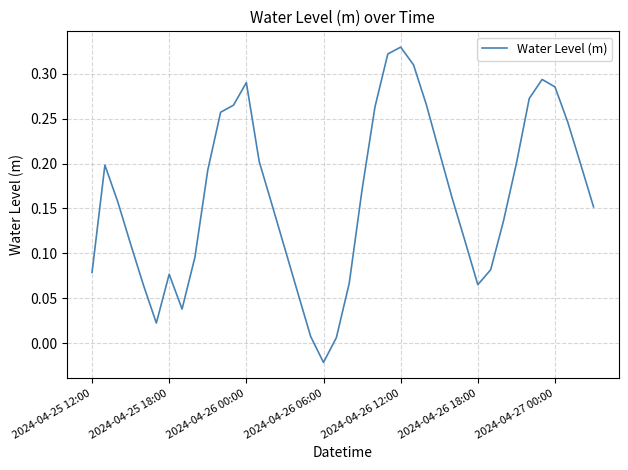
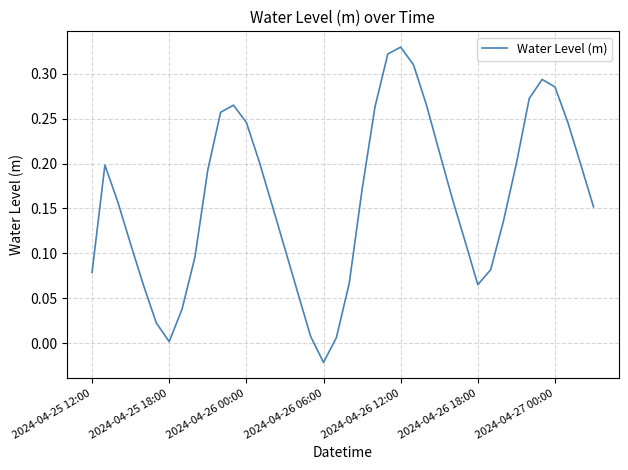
2024-04-25 18:00: 0.08 -> 0.00
2024-04-26 00:00: 0.29 -> 0.25
